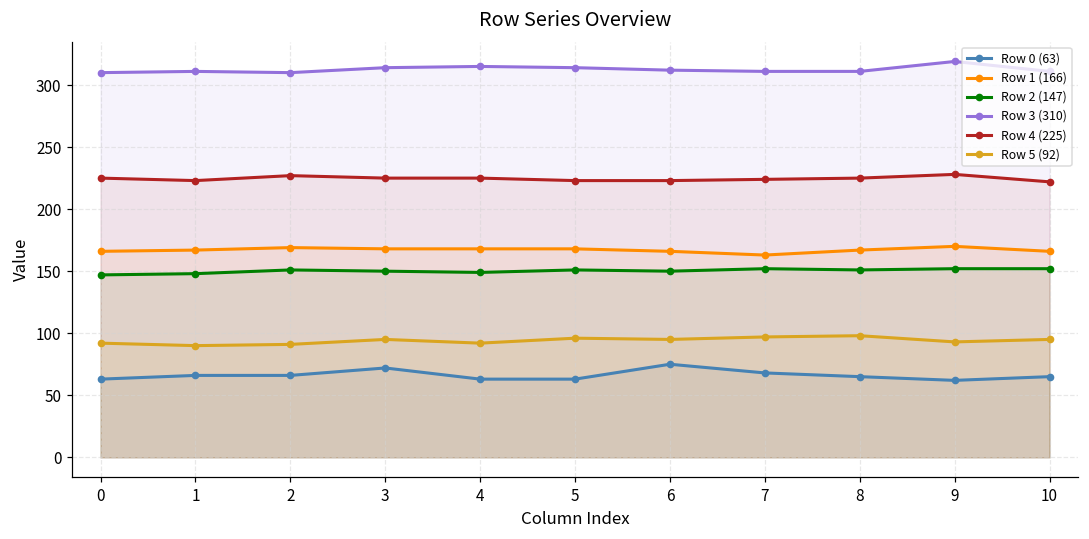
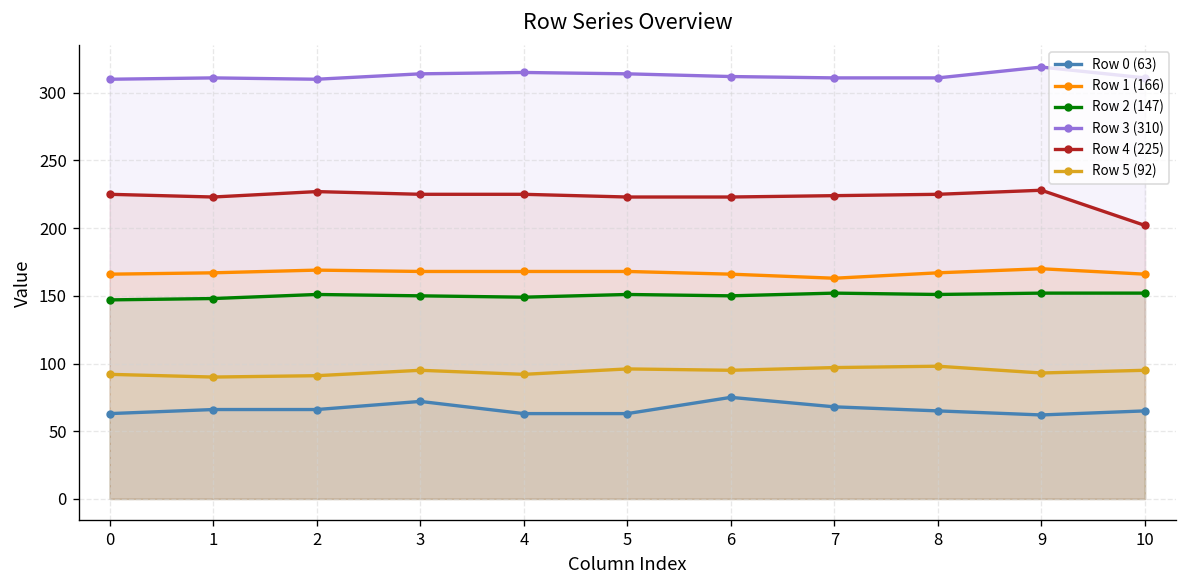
Row 4 (225), 10: 222 -> 202
